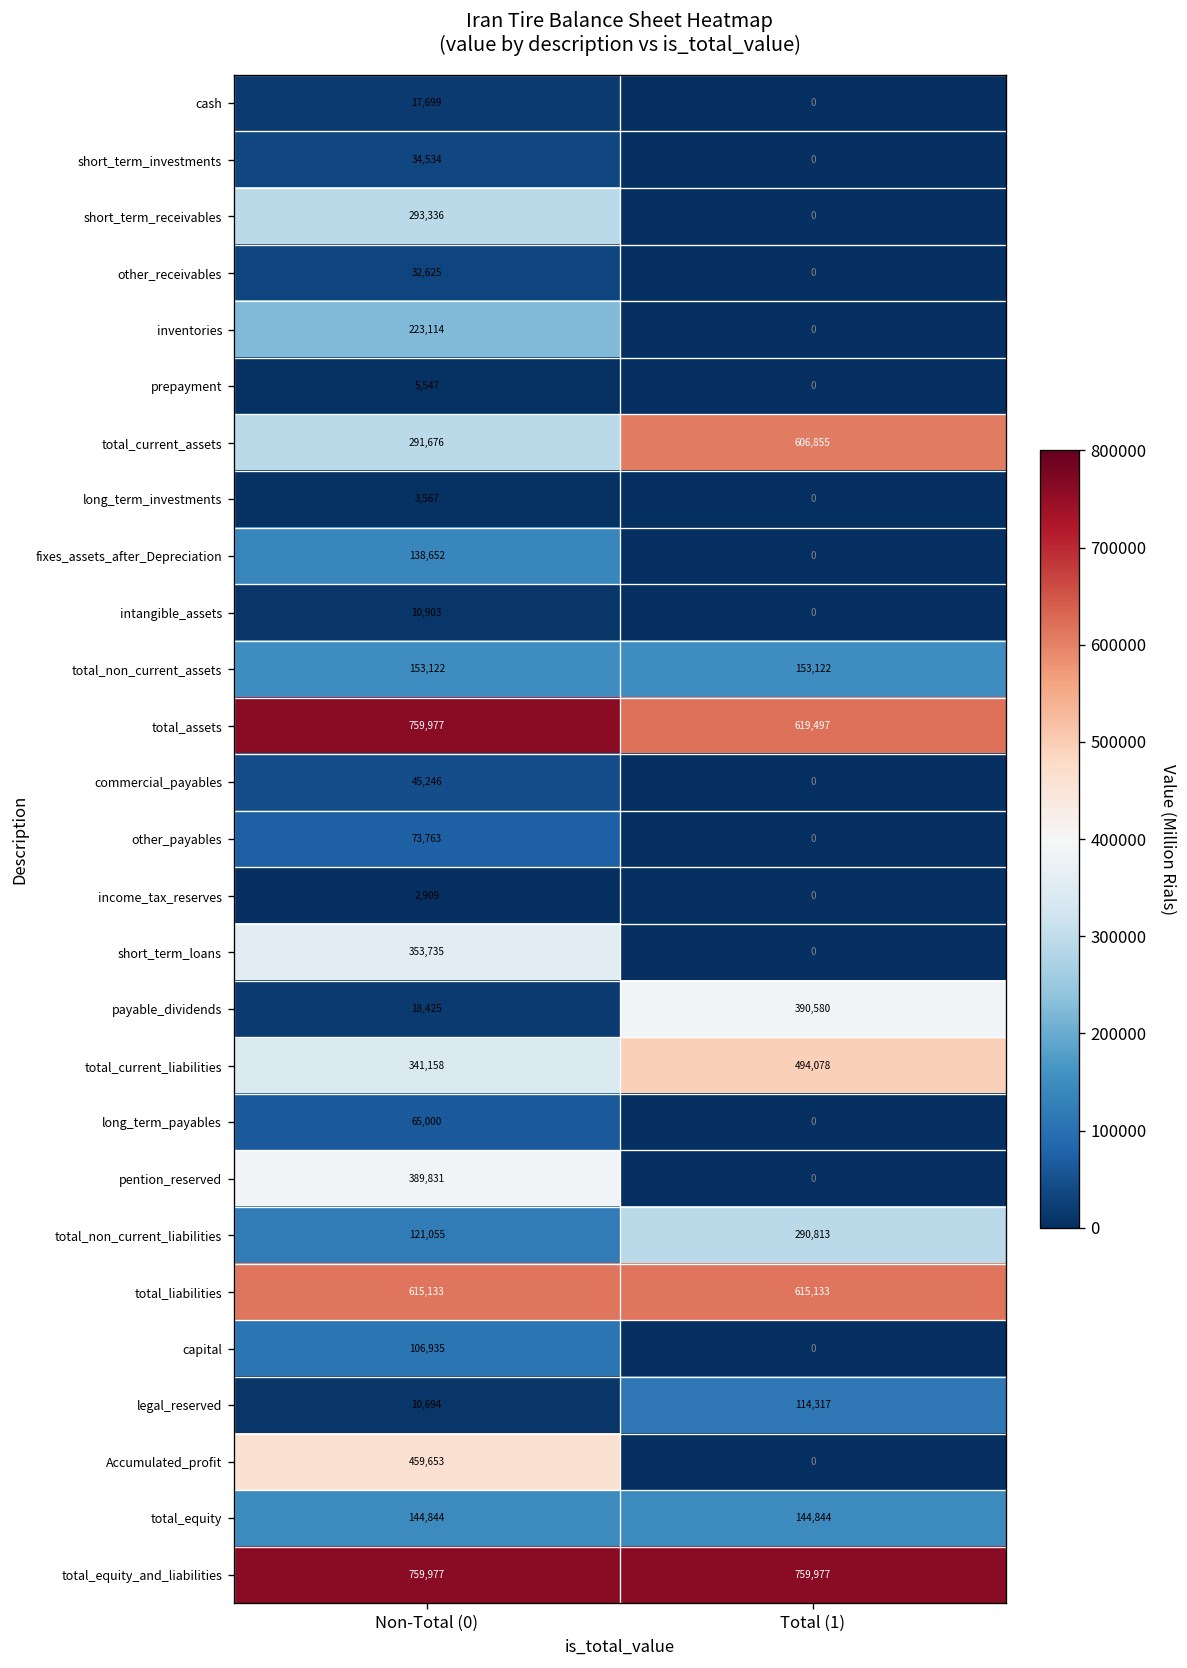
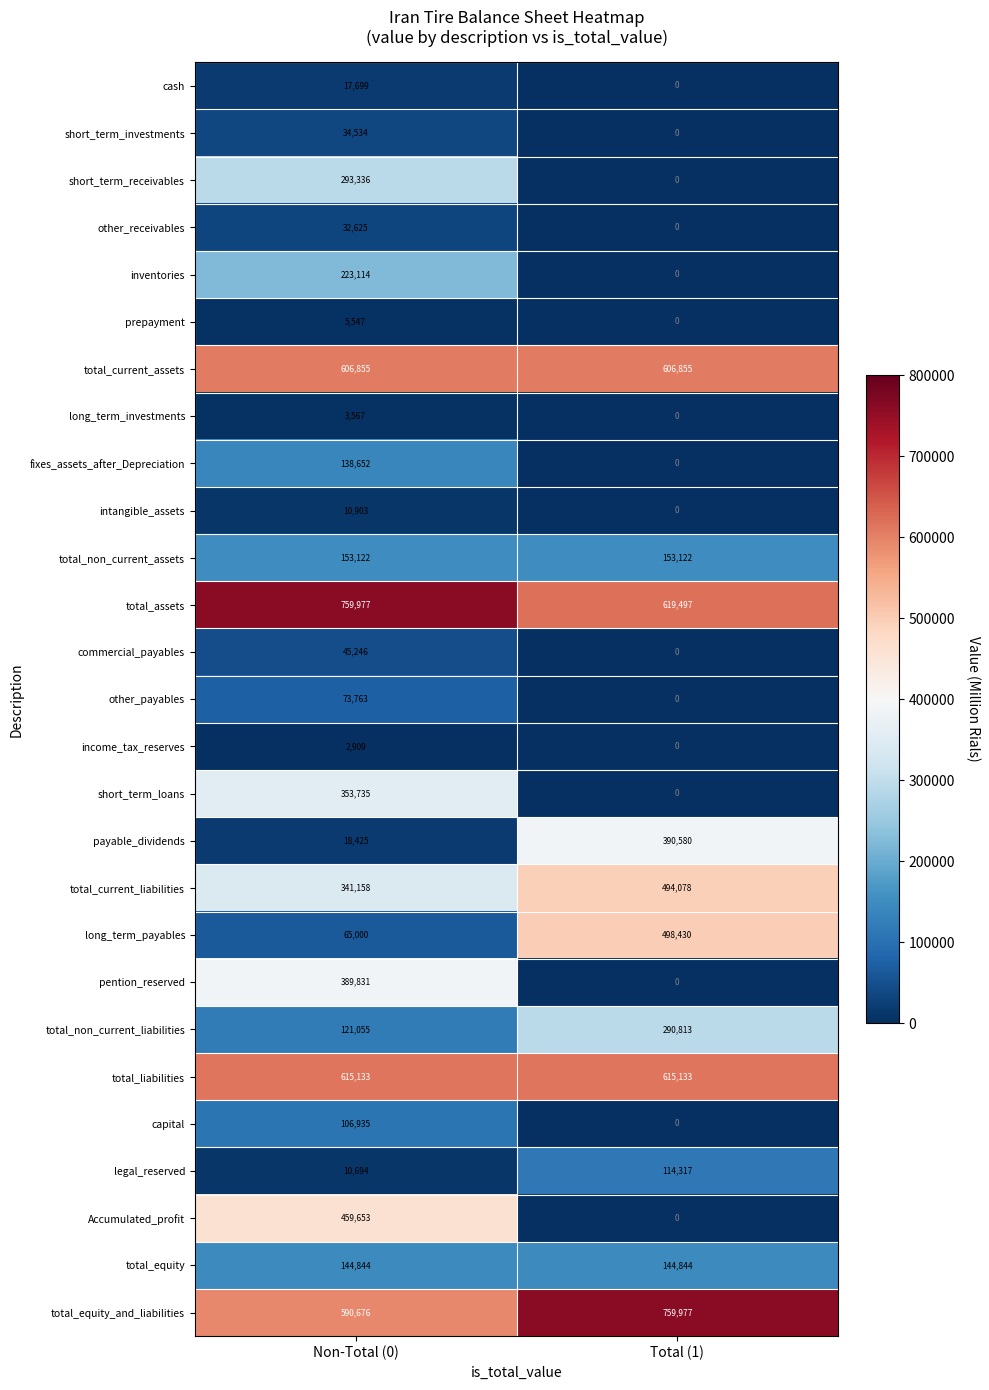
total_current_assets, Non-Total (0): 291,676 -> 606,855
long_term_payables, Total (1): 0 -> 498,430
total_equity_and_liabilities, Non-Total (0): 759,977 -> 590,676
